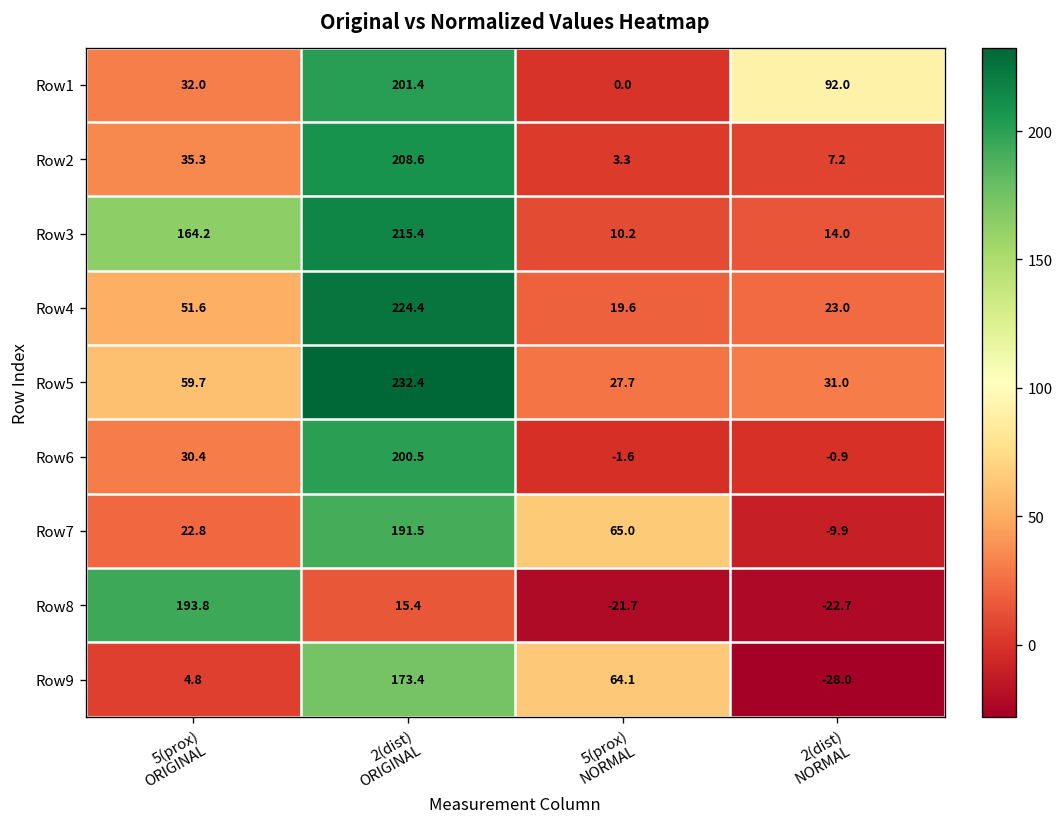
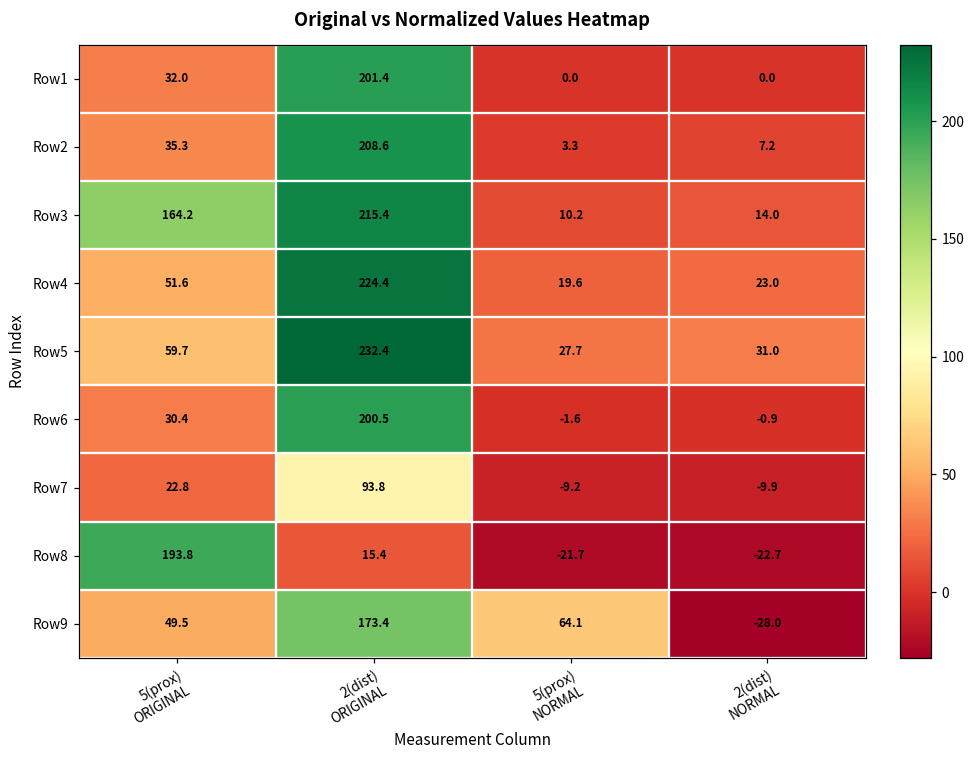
Row1, 2(dist) NORMAL: 92.0 -> 0.0
Row7, 2(dist) ORIGINAL: 191.5 -> 93.8
Row7, 5(prox) NORMAL: 65.0 -> -9.2
Row9, 5(prox) ORIGINAL: 4.8 -> 49.5
